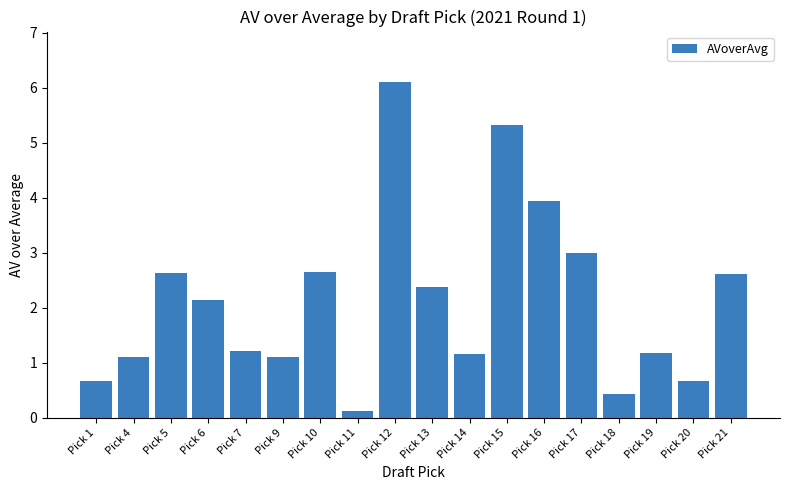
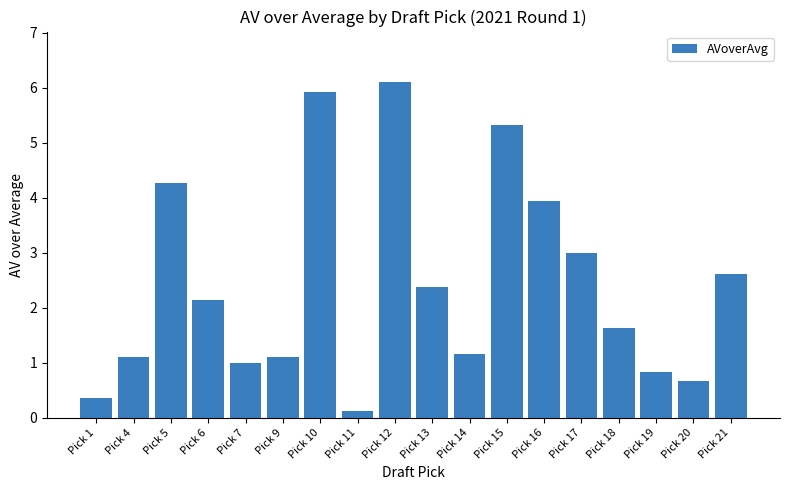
Pick 1: 0.7 -> 0.4
Pick 5: 2.6 -> 4.3
Pick 7: 1.2 -> 1.0
Pick 10: 2.6 -> 5.9
Pick 18: 0.4 -> 1.6
Pick 19: 1.2 -> 0.8
